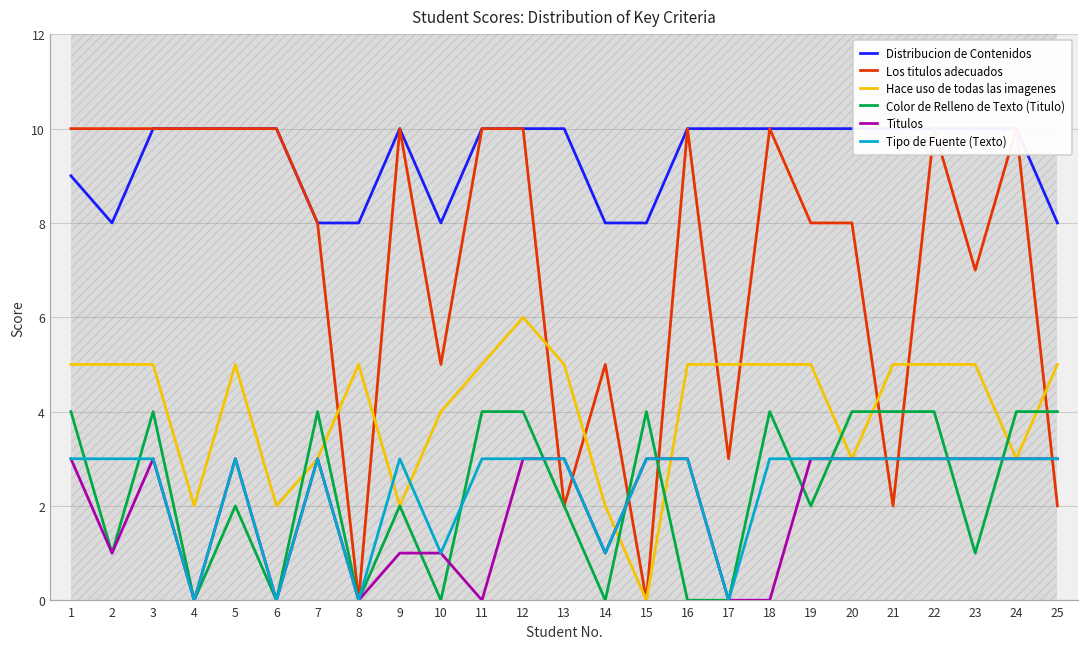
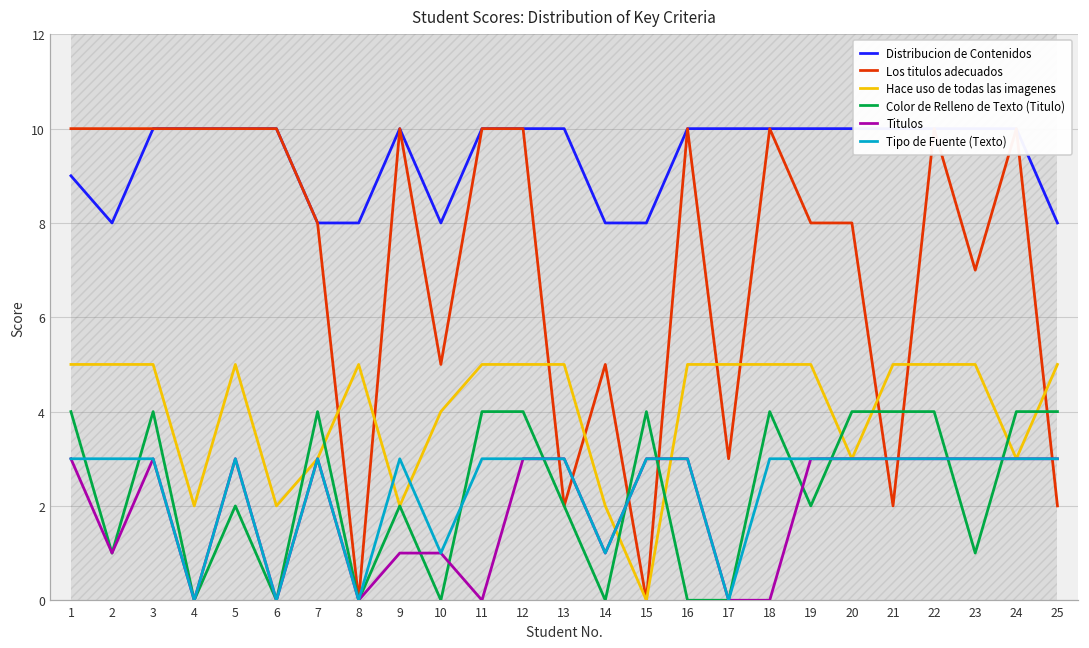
Hace uso de todas las imagenes, 12: 6 -> 5
